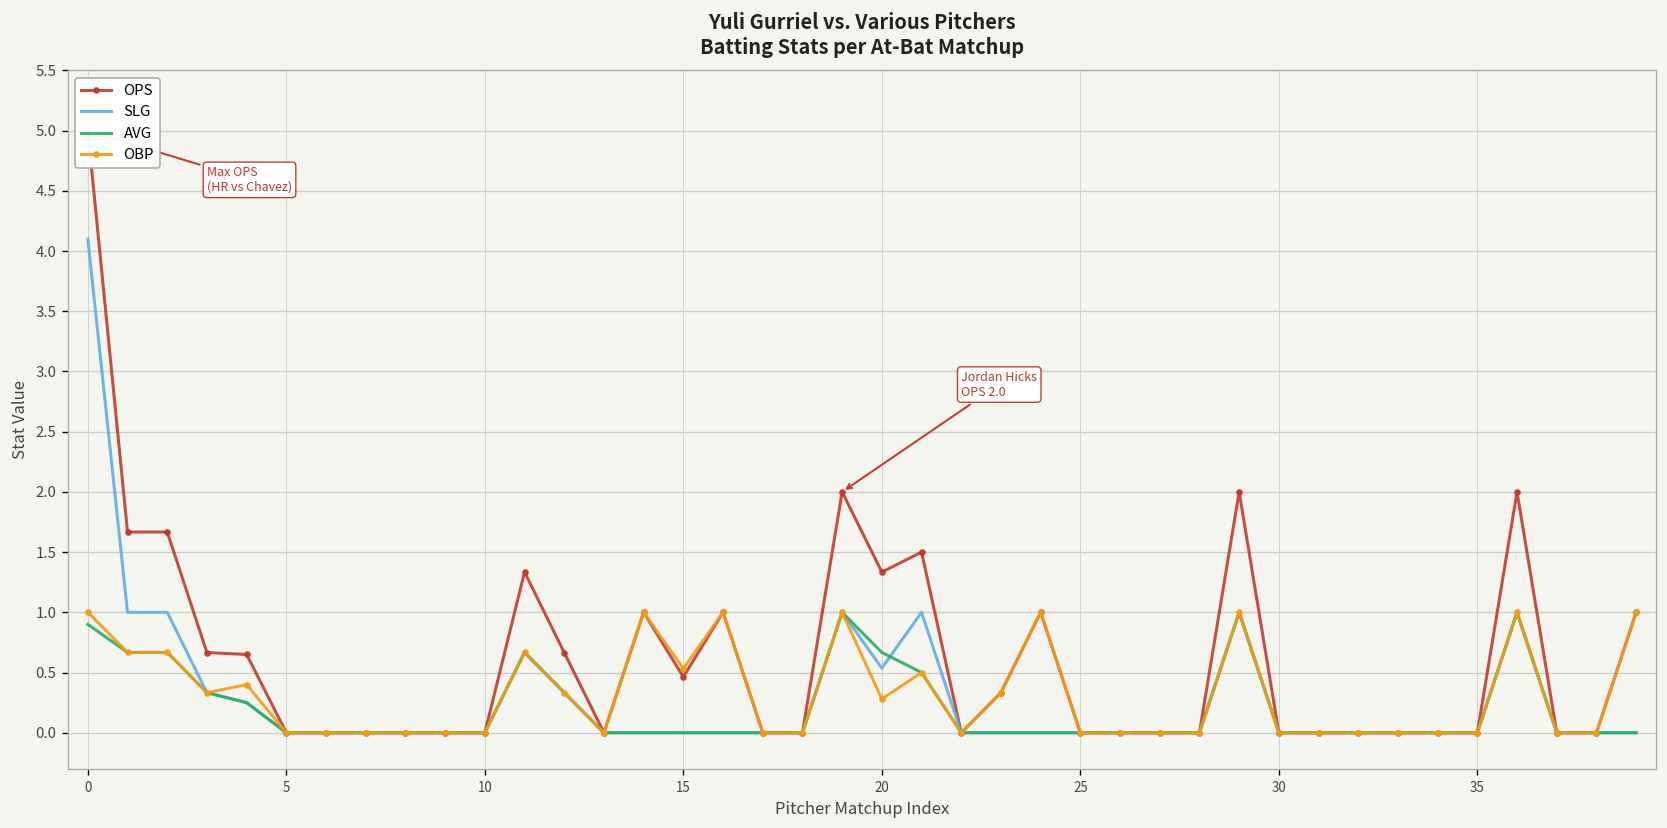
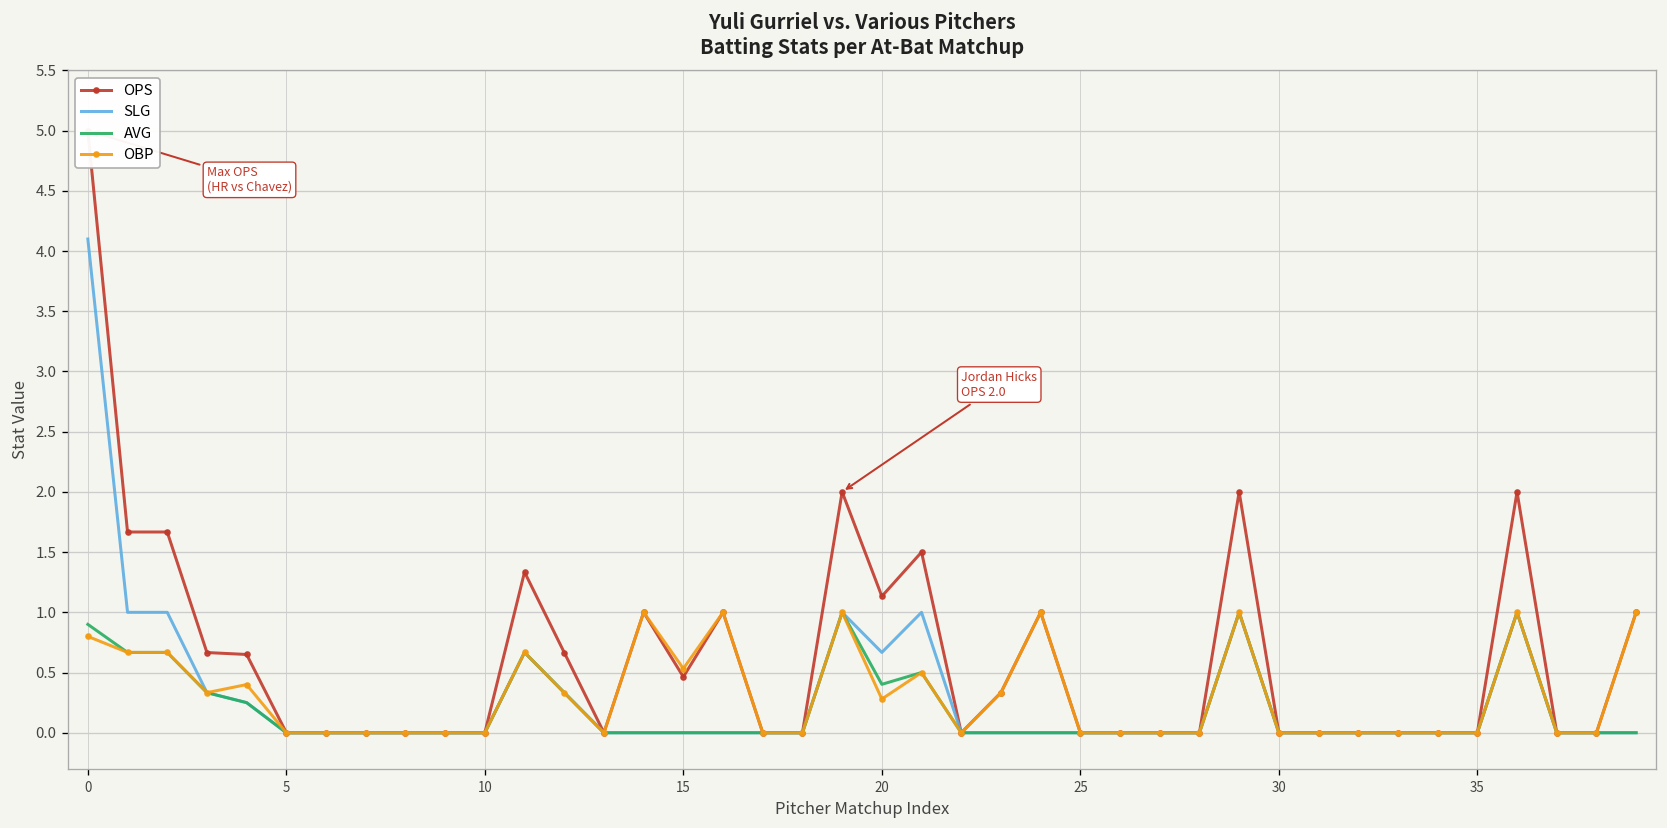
OBP, 0: 1.0 -> 0.8
OPS, 20: 1.33 -> 1.13
SLG, 20: 0.54 -> 0.67
AVG, 20: 0.67 -> 0.40
